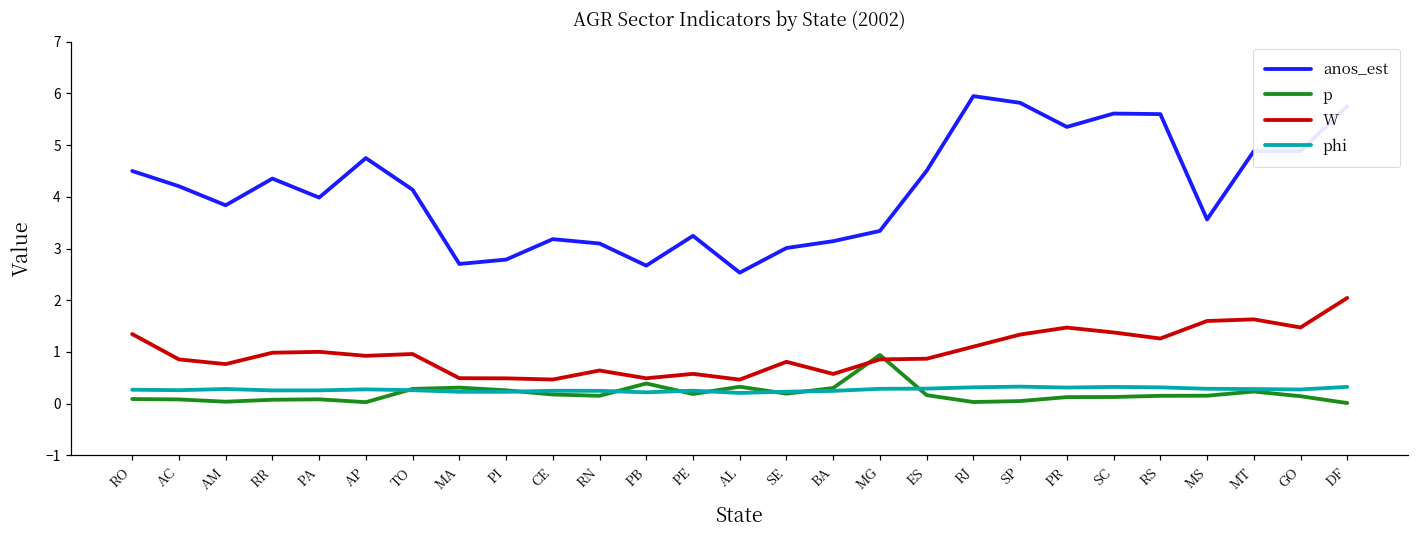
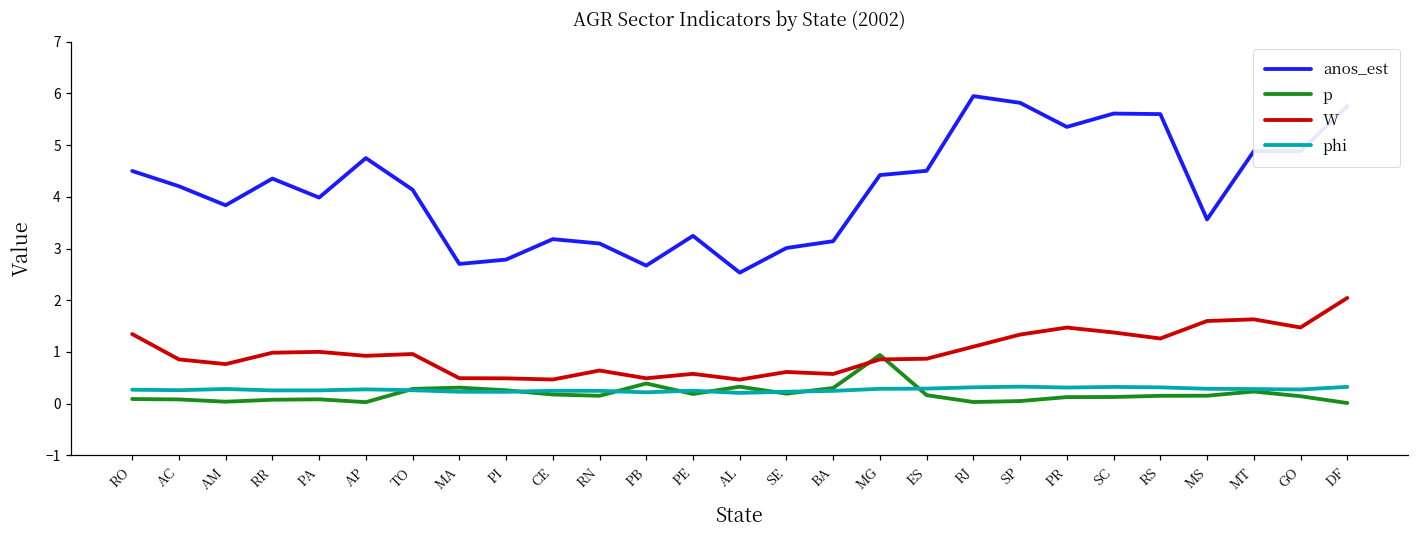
W, SE: 0.8 -> 0.6
anos_est, MG: 3.3 -> 4.4
